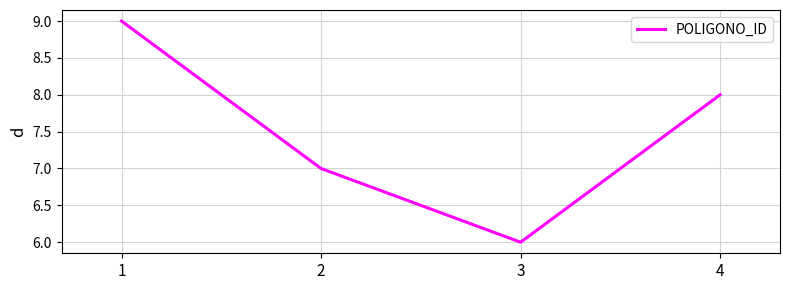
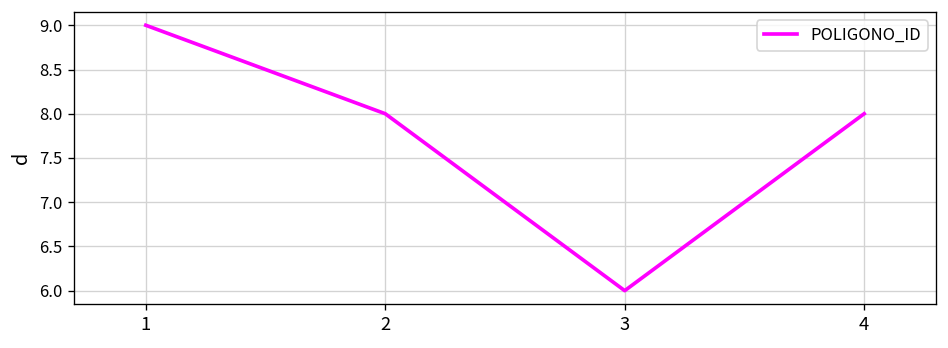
2: 7 -> 8
